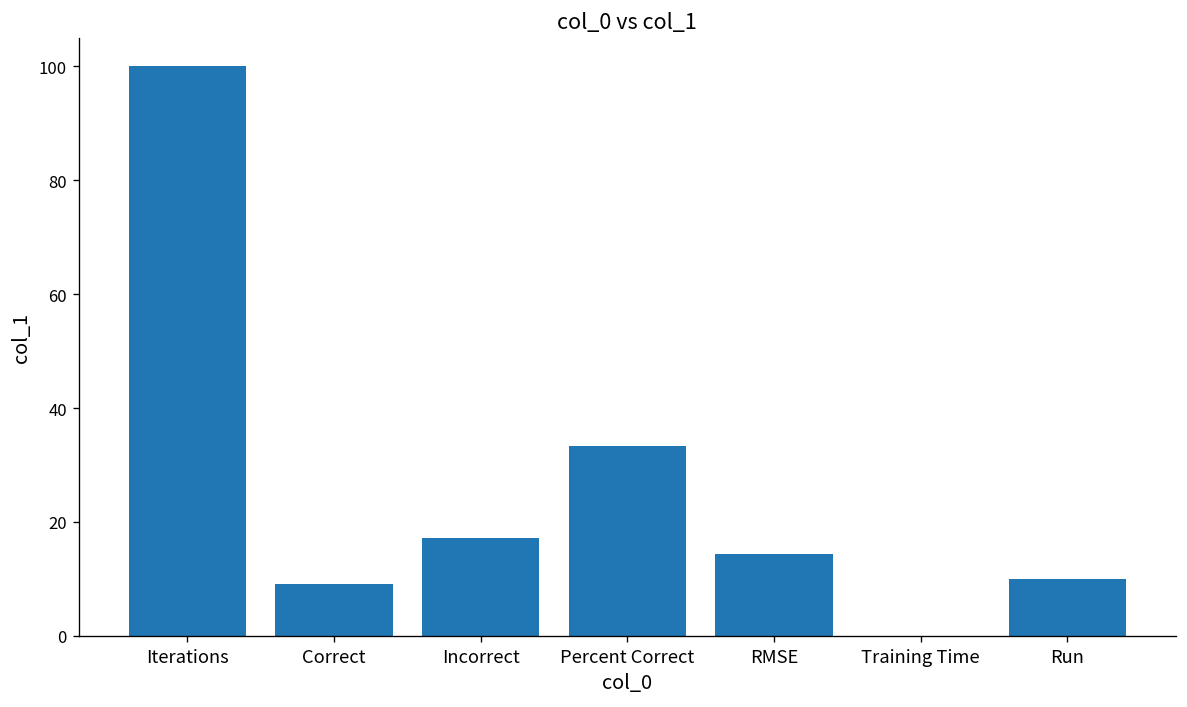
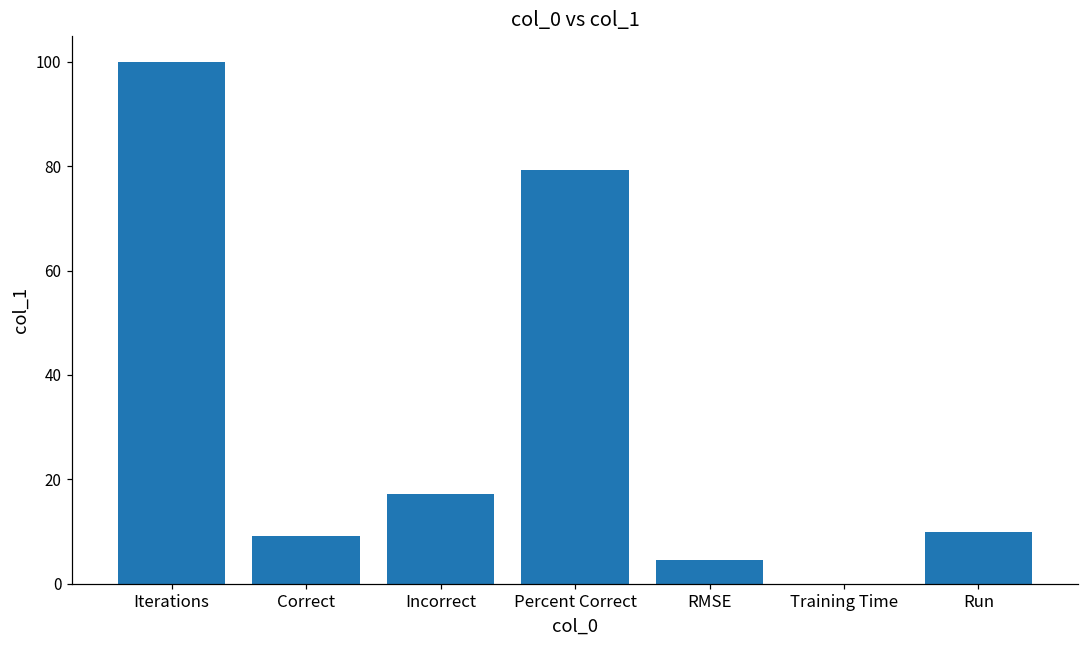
Percent Correct: 33 -> 79
RMSE: 14 -> 5
